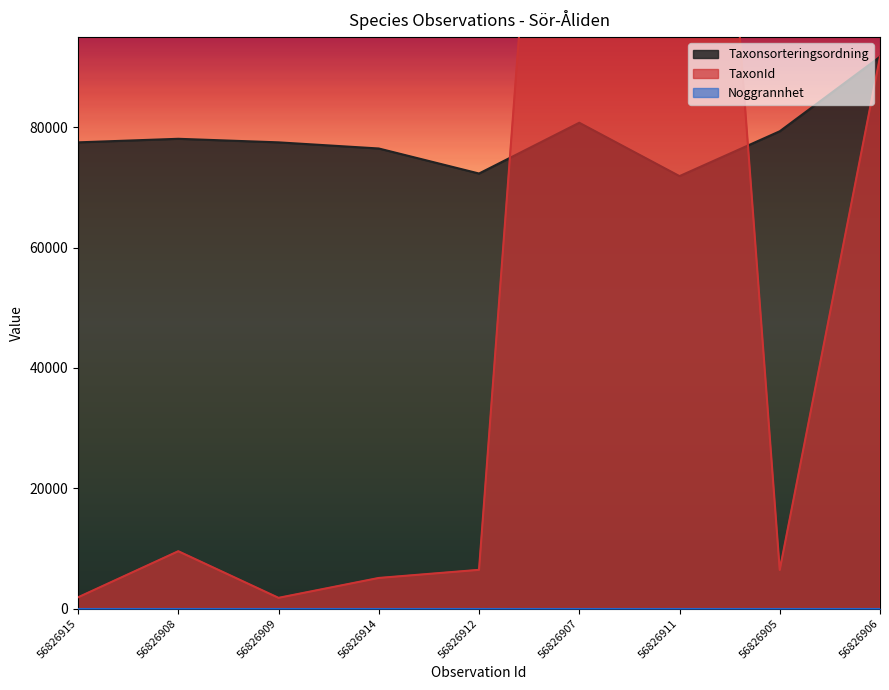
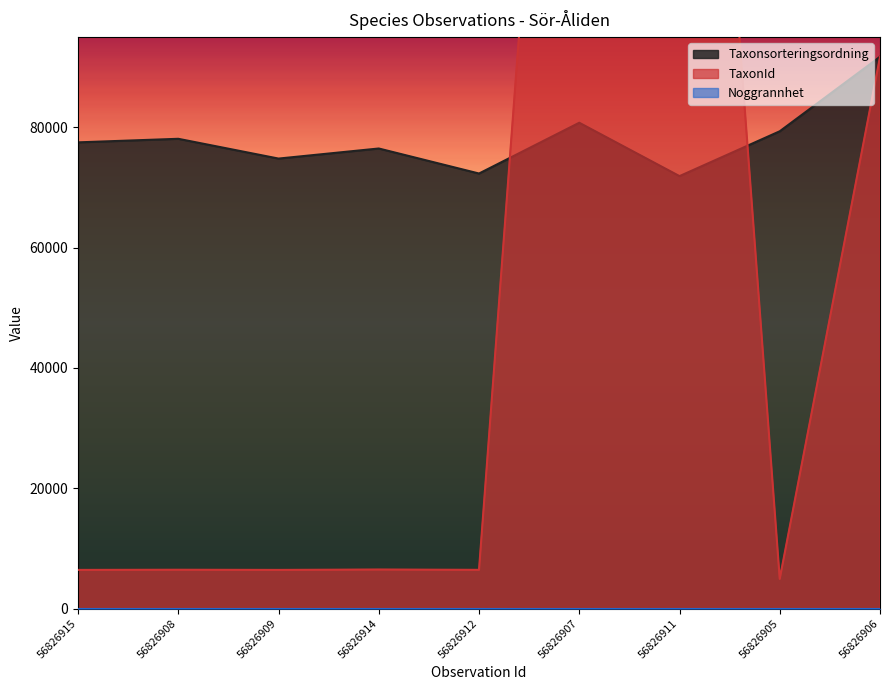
TaxonId, 56826915: 2000 -> 6000
TaxonId, 56826908: 10000 -> 6000
Taxonsorteringsordning, 56826909: 78000 -> 75000
TaxonId, 56826909: 2000 -> 6000
TaxonId, 56826914: 5000 -> 6000
TaxonId, 56826905: 6000 -> 5000
